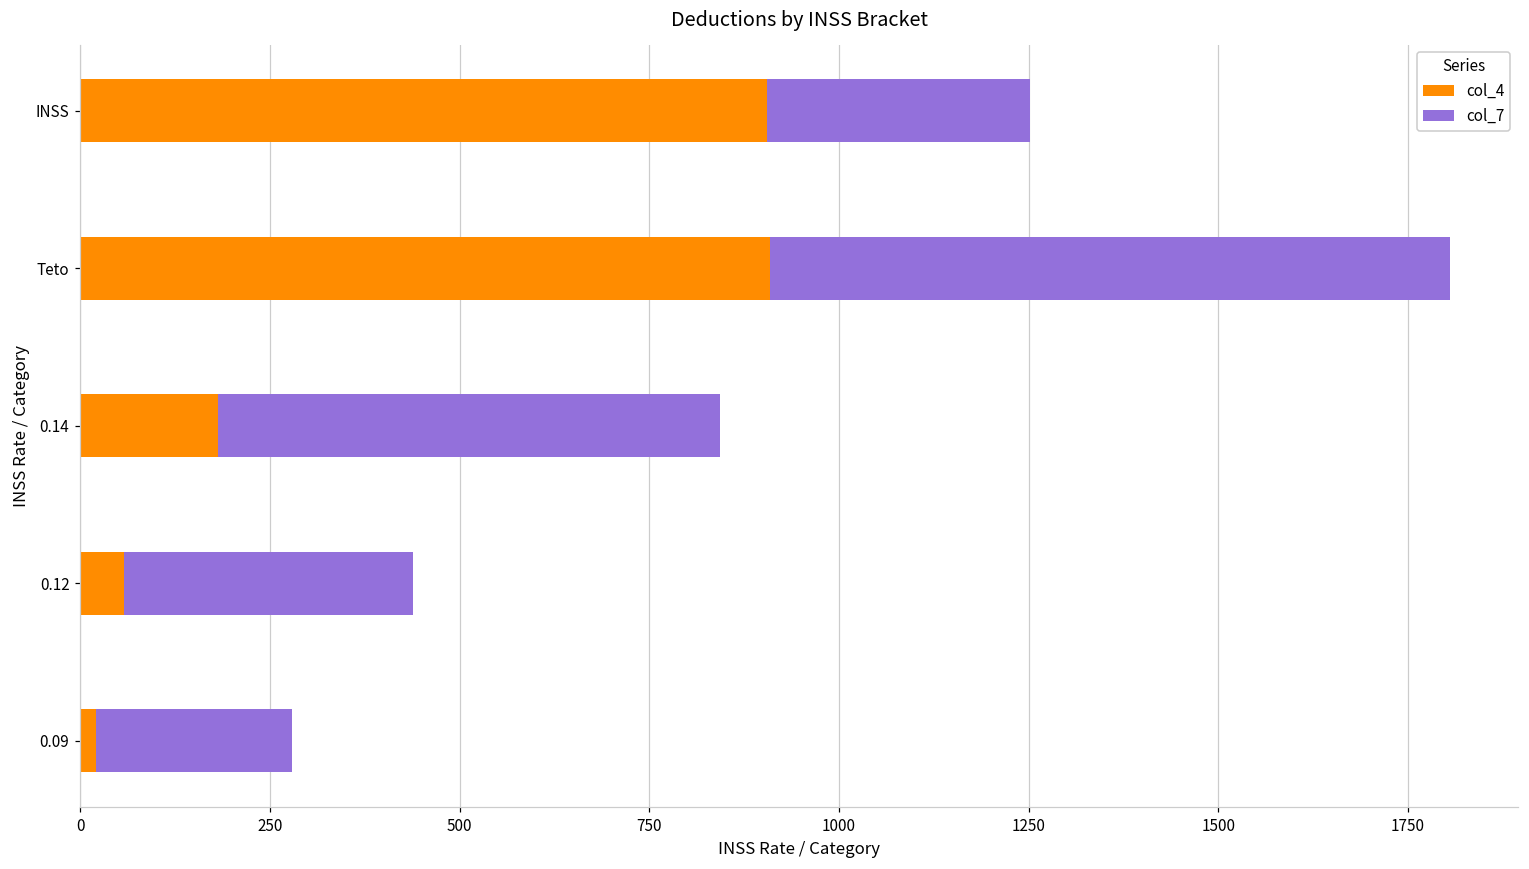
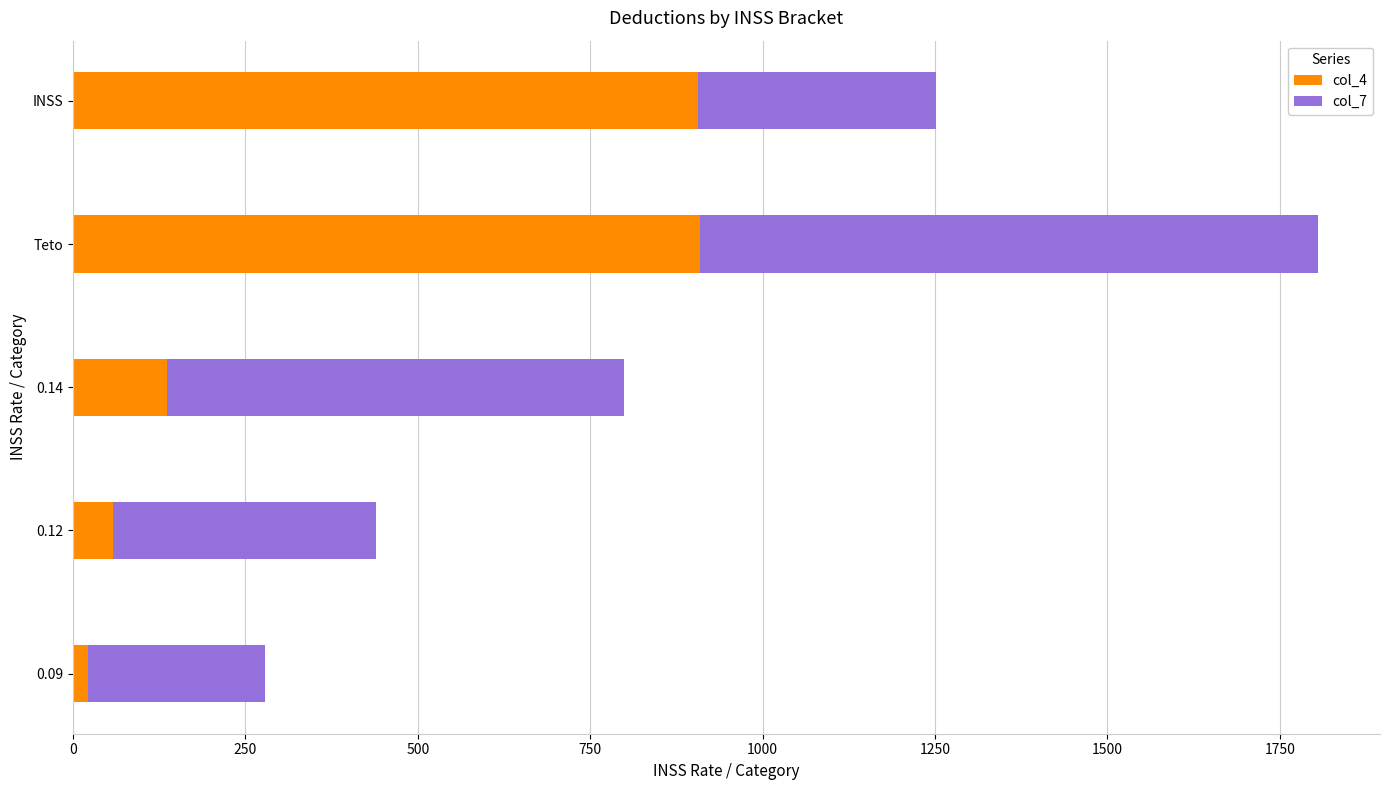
col_4, 0.14: 180 -> 140
